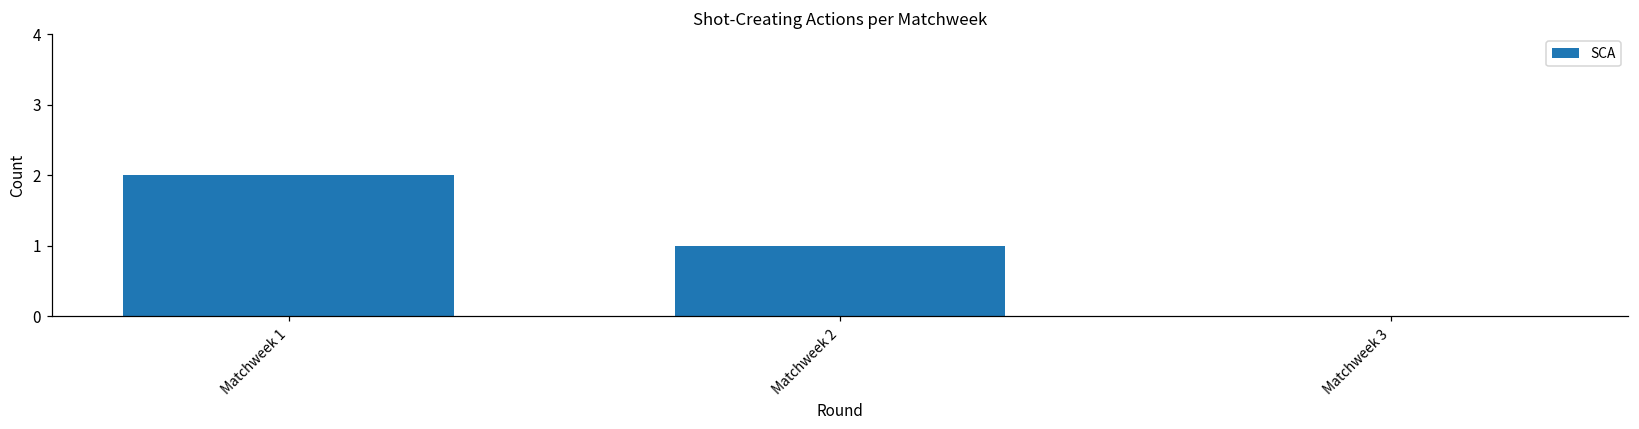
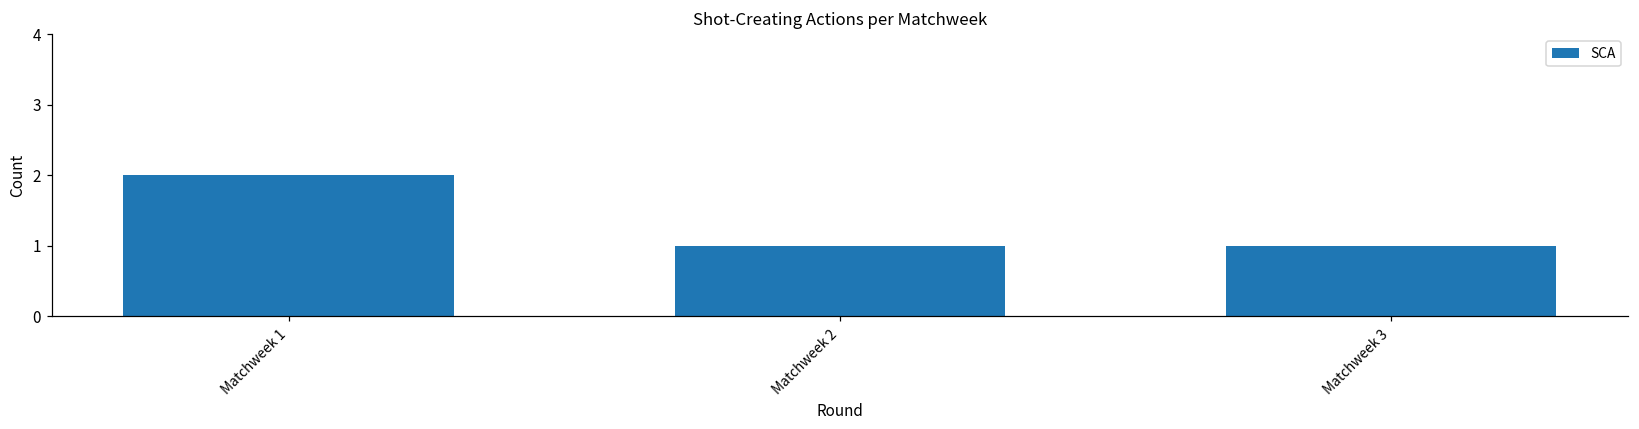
Matchweek 3: 0 -> 1
